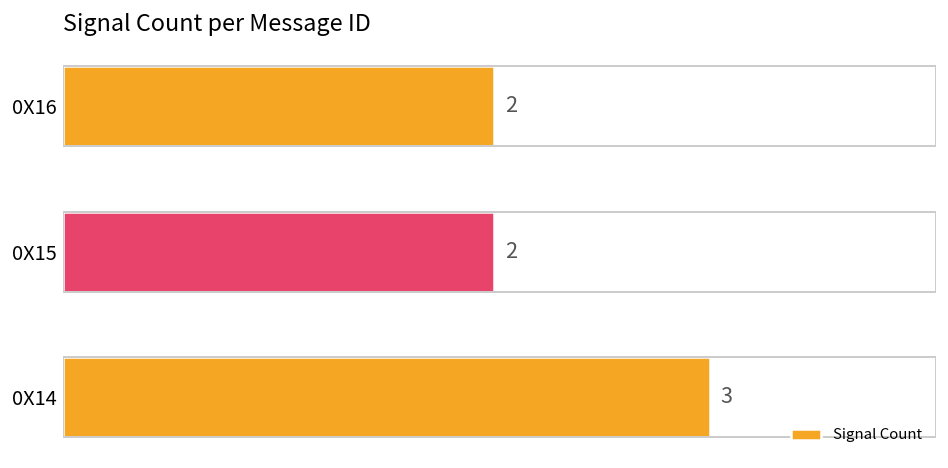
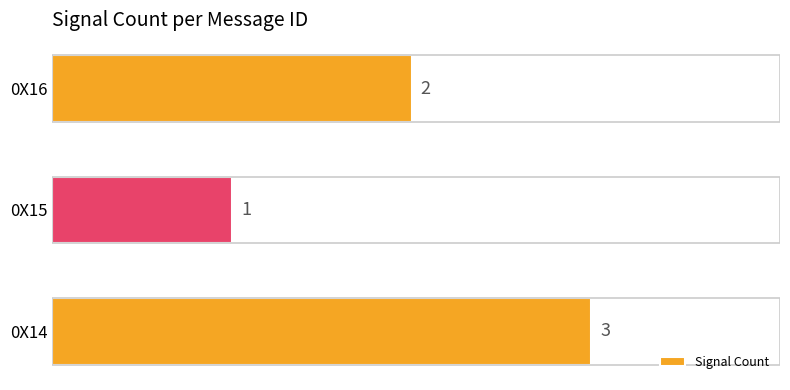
0X15: 2 -> 1
